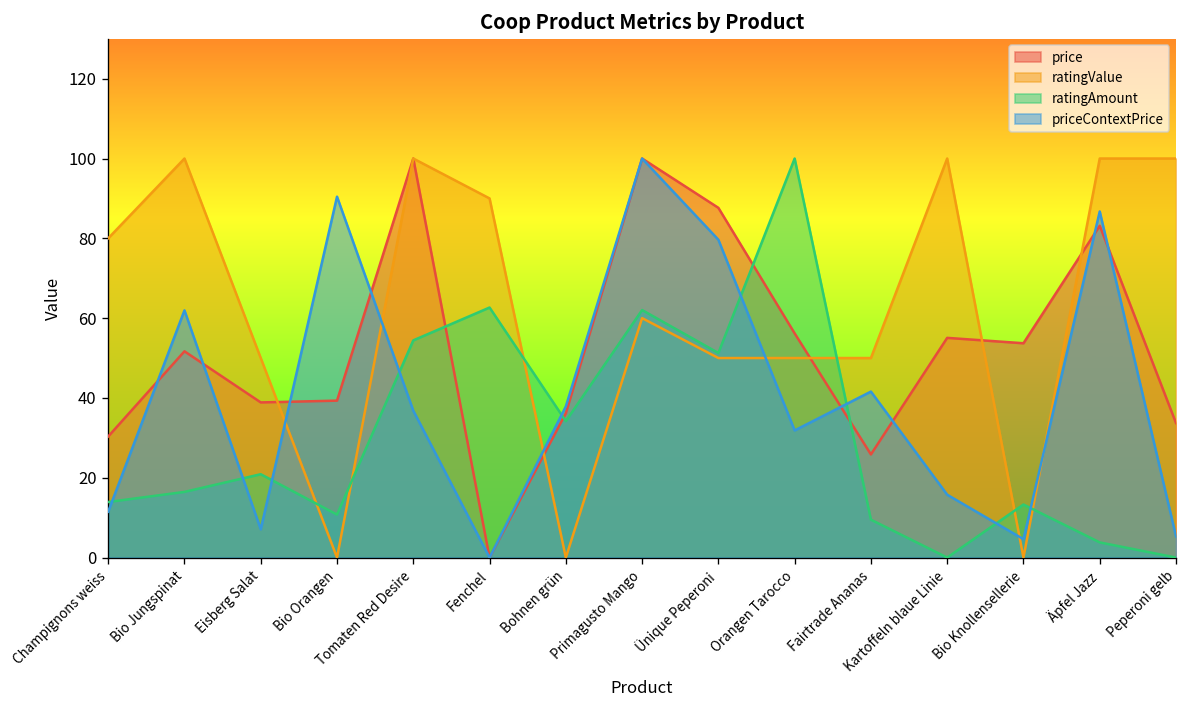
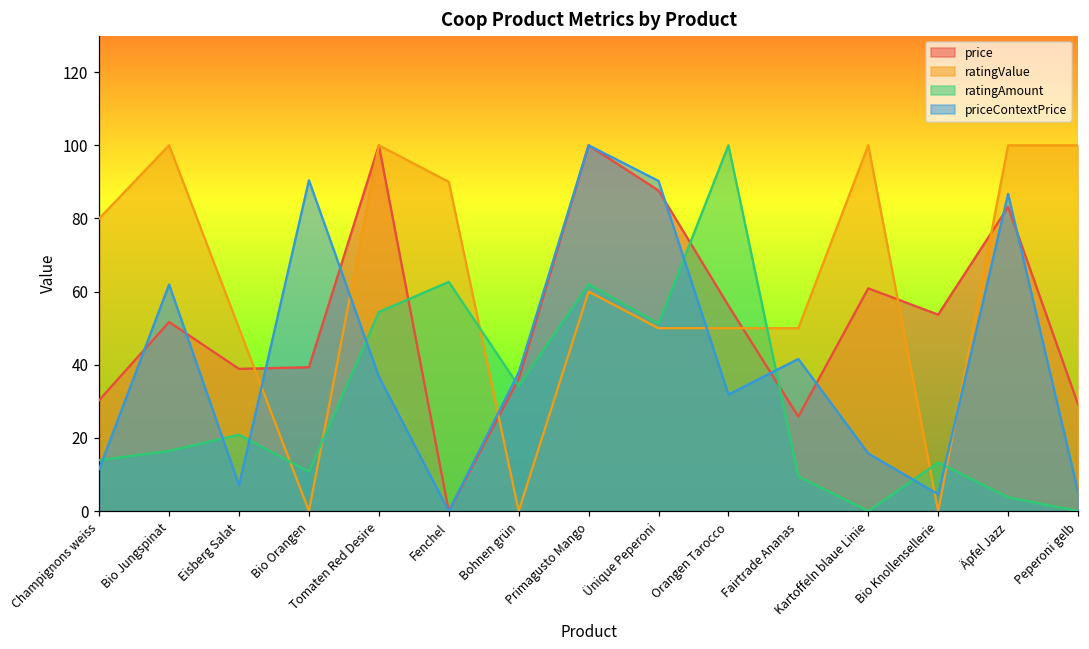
priceContextPrice, Ünique Peperoni: 80 -> 90
price, Kartoffeln blaue Linie: 55 -> 61
price, Peperoni gelb: 34 -> 29
